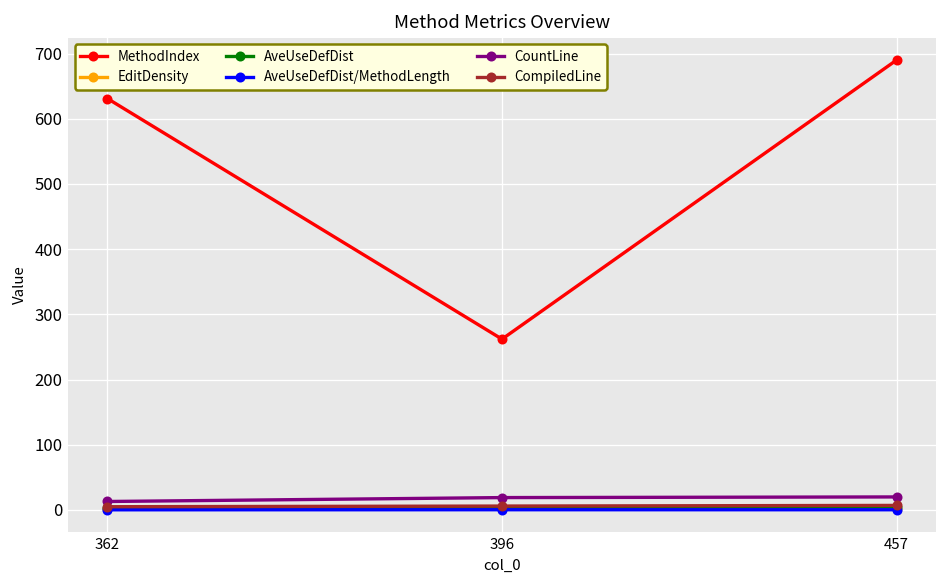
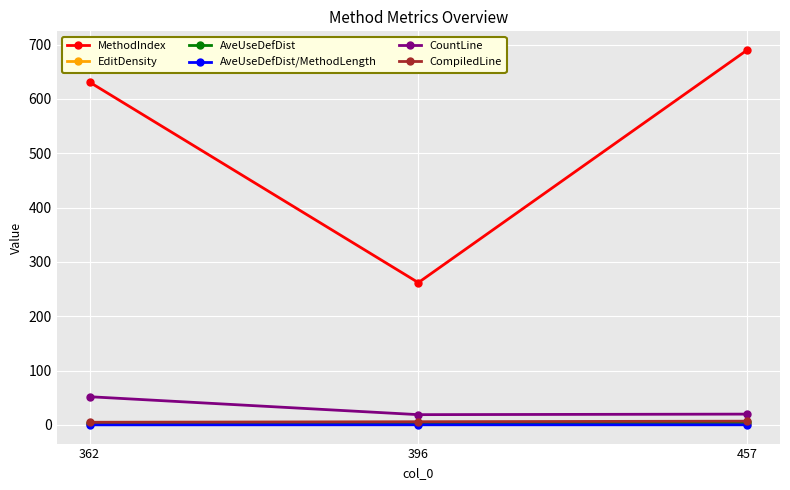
CountLine, 362: 10 -> 50
